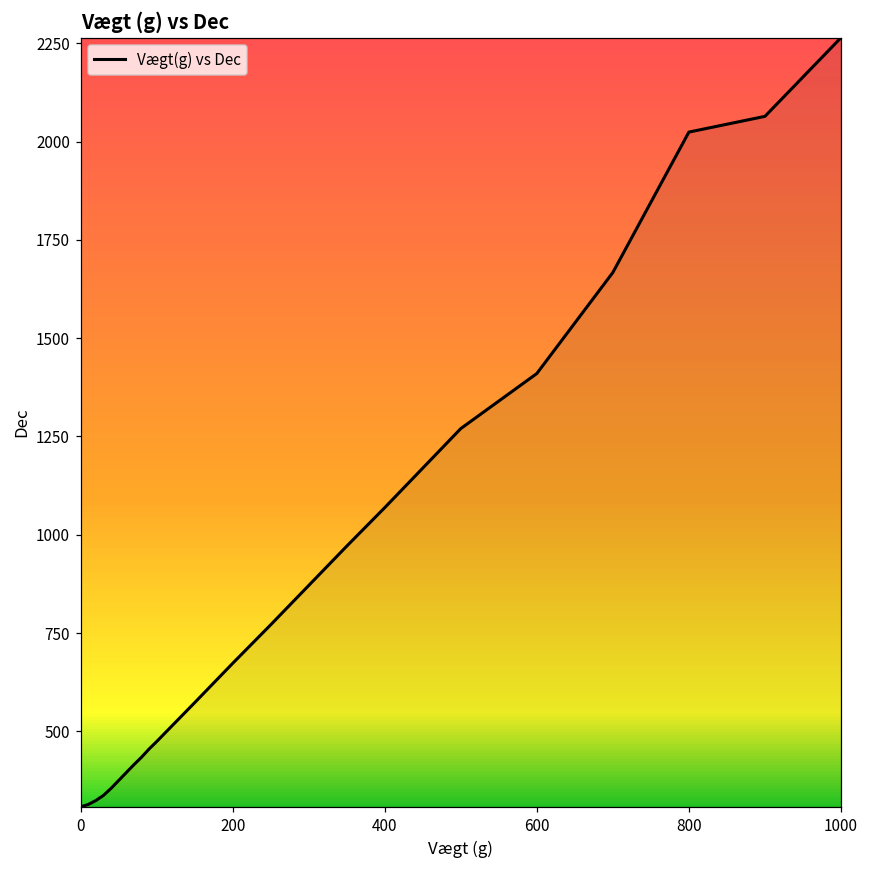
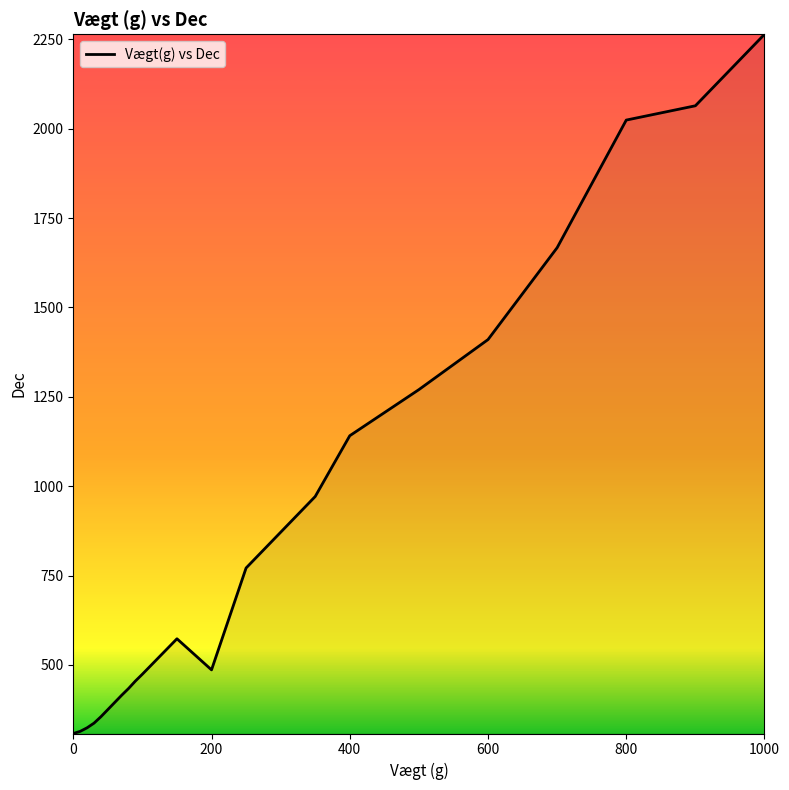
200: 670 -> 490
400: 1070 -> 1140
